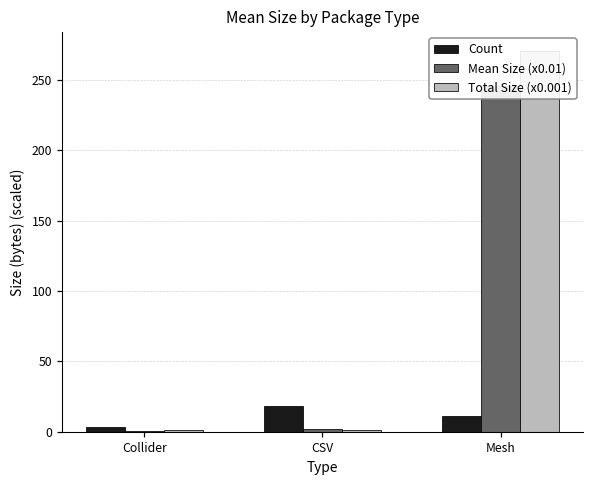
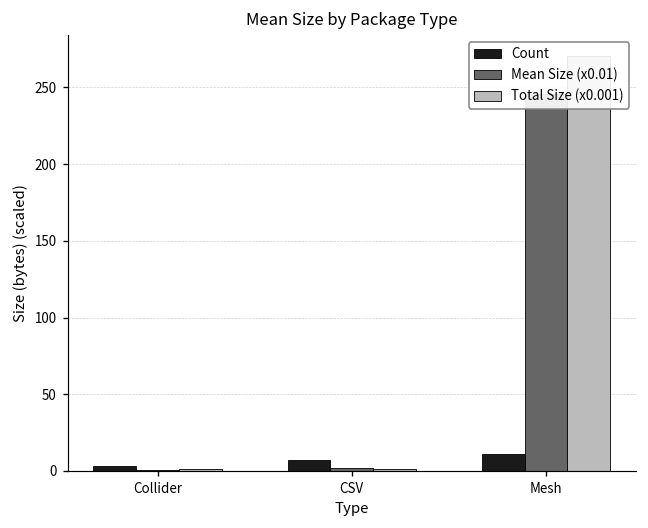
Count, CSV: 18 -> 7
